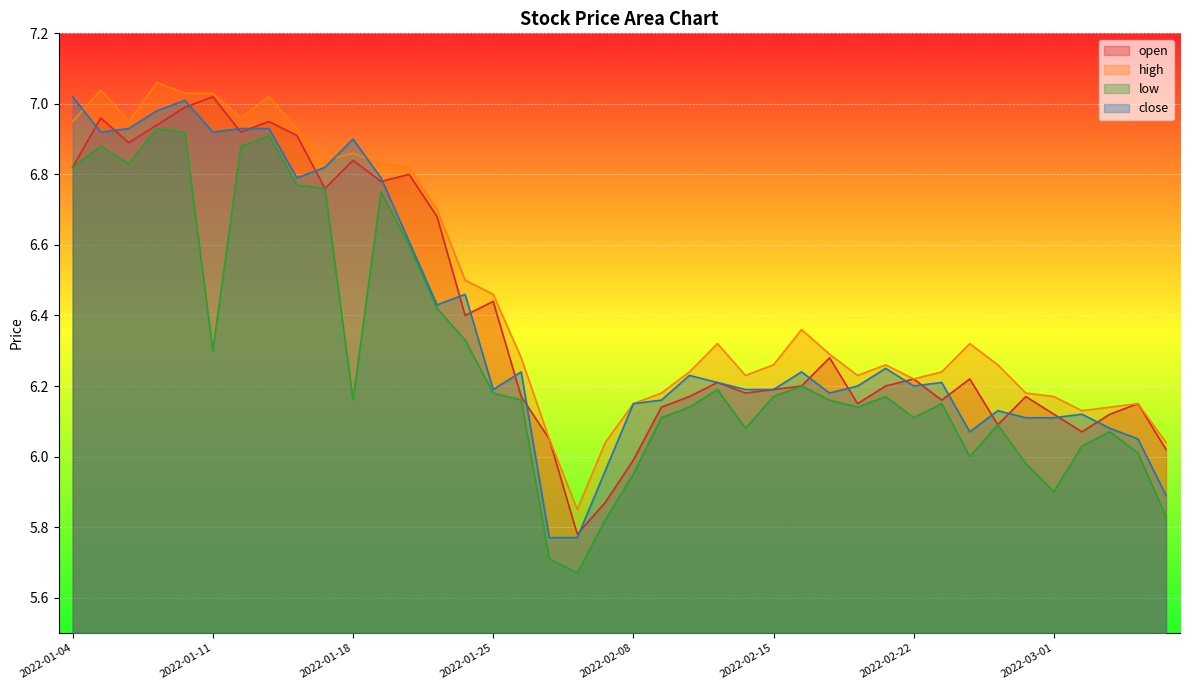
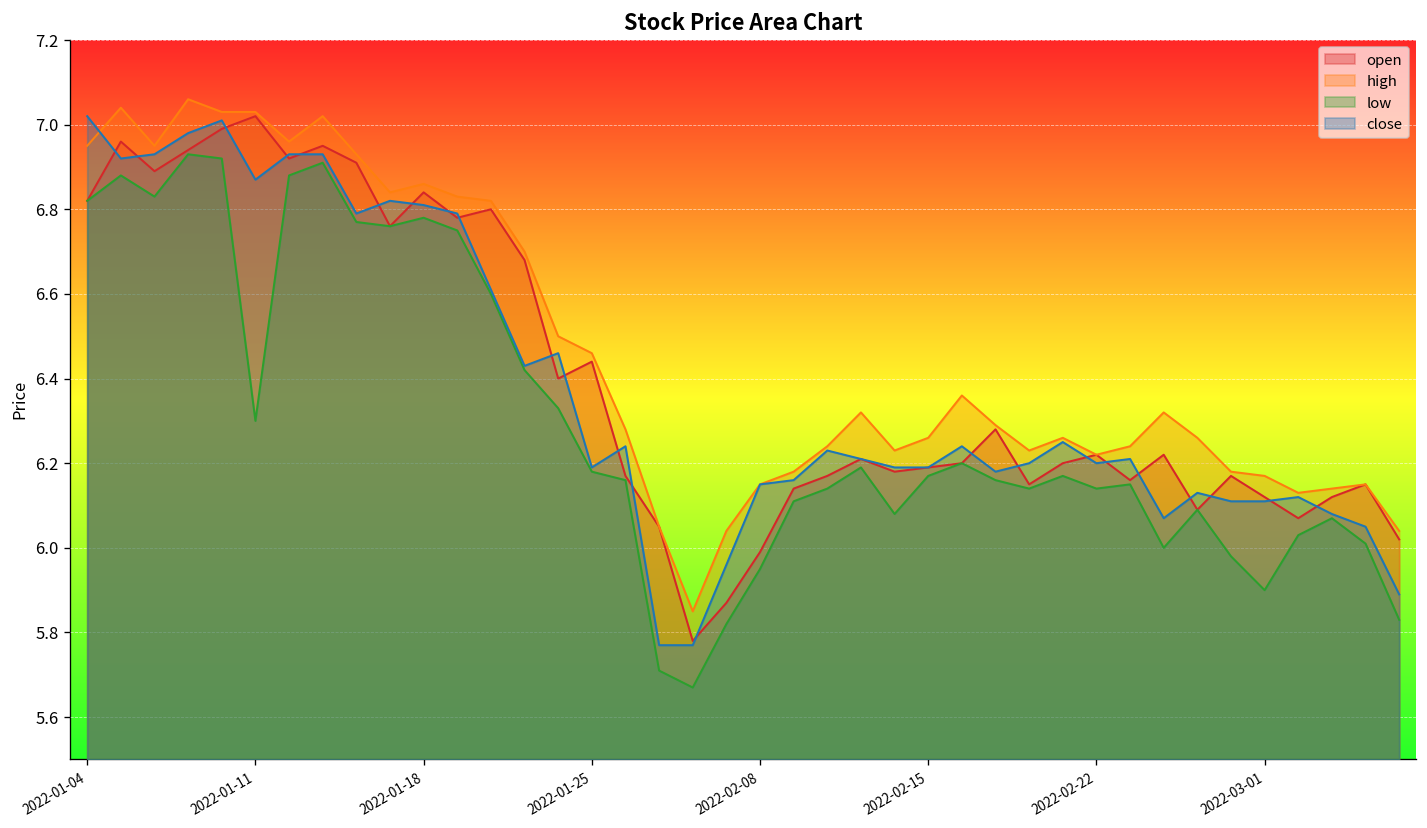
close, 2022-01-11: 6.92 -> 6.87
low, 2022-01-18: 6.16 -> 6.78
close, 2022-01-18: 6.90 -> 6.81
low, 2022-02-22: 6.11 -> 6.14
